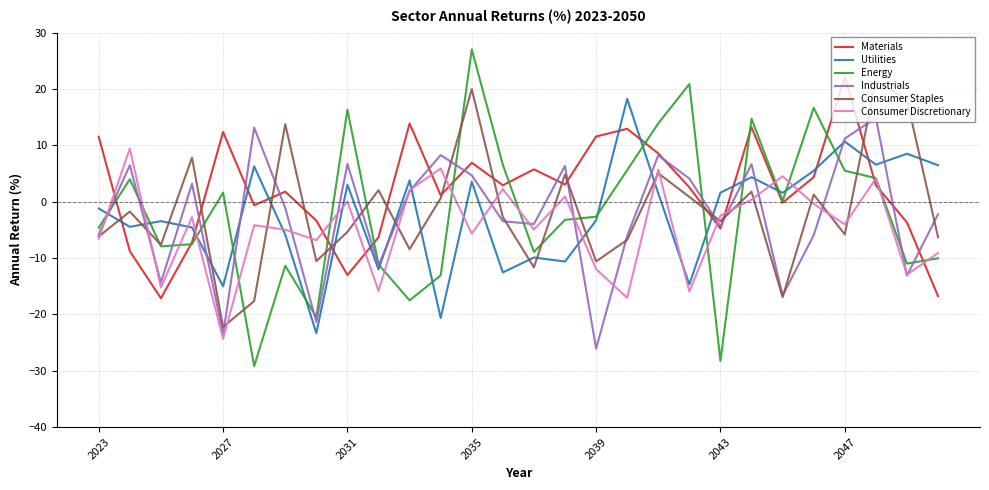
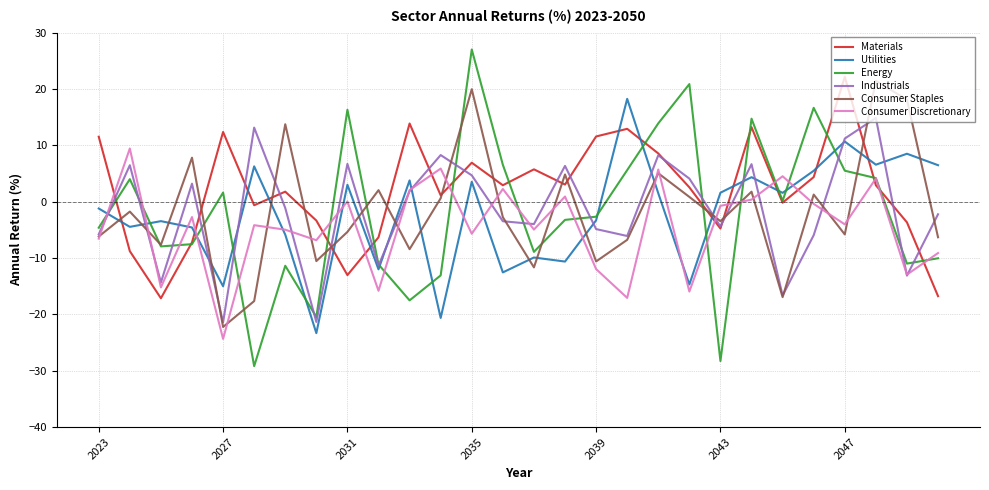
Industrials, 2027: -24 -> -21
Industrials, 2039: -26 -> -5
Consumer Discretionary, 2043: -2 -> -1
